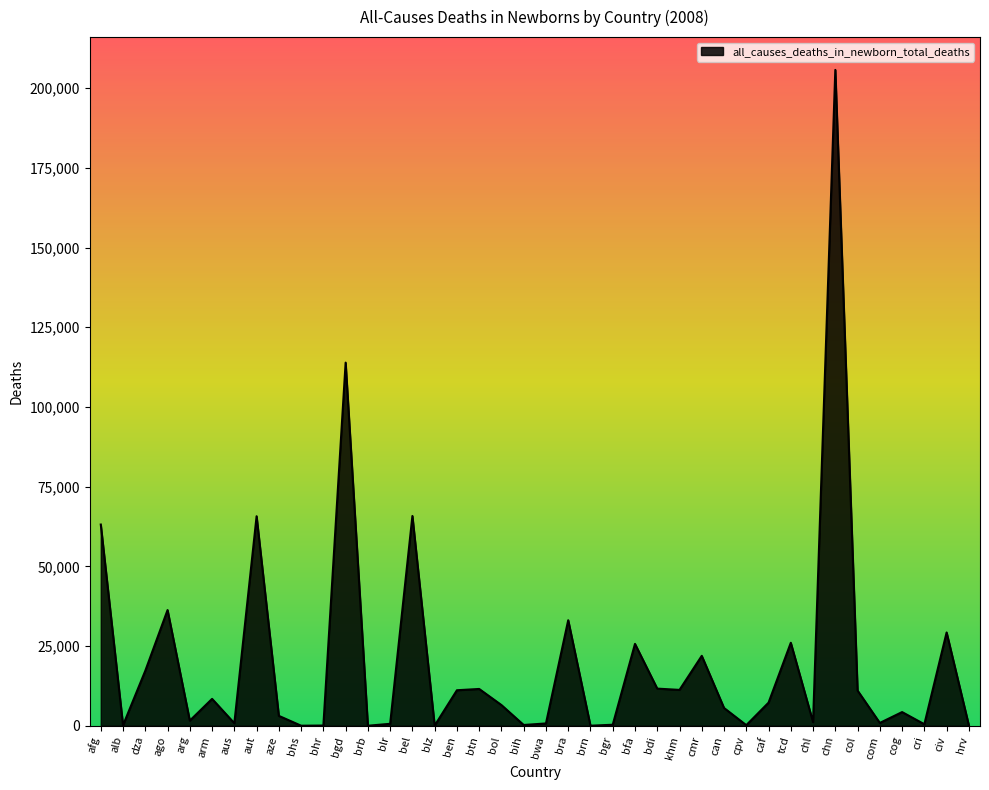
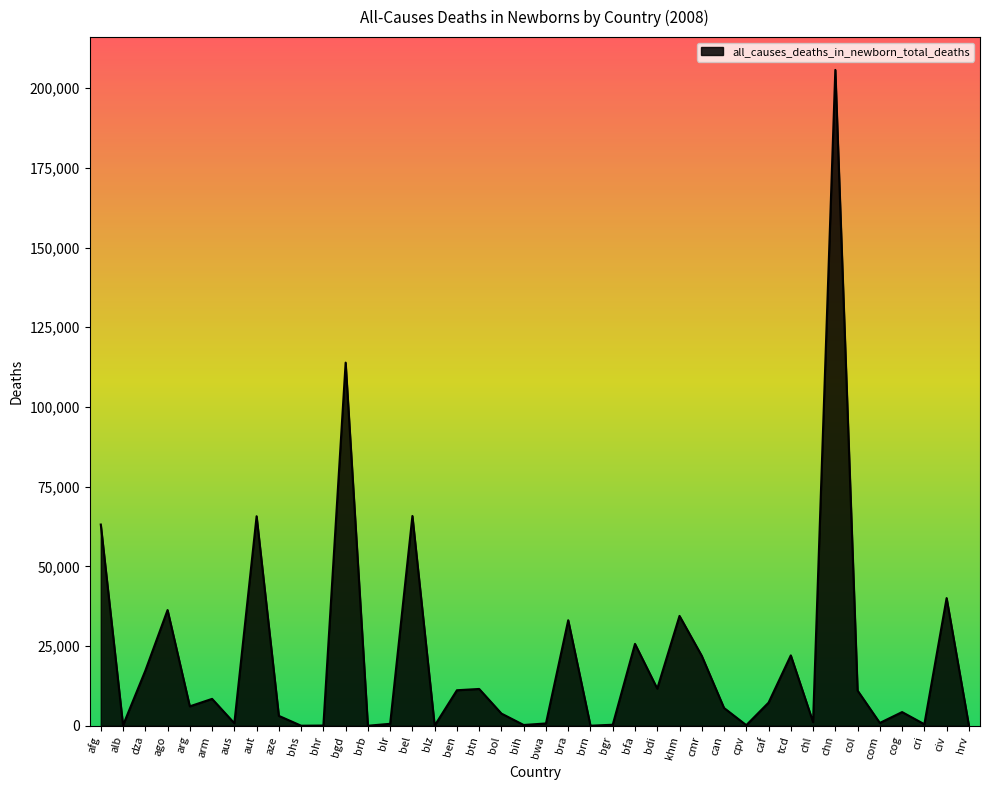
arg: 2,000 -> 6,000
bol: 7,000 -> 4,000
khm: 11,000 -> 34,000
tcd: 26,000 -> 22,000
civ: 29,000 -> 40,000
